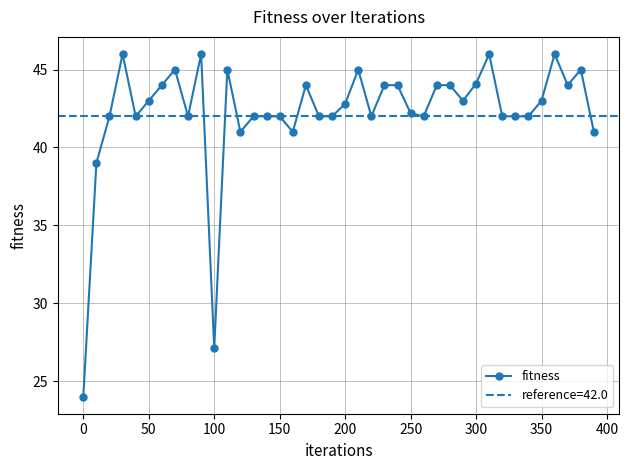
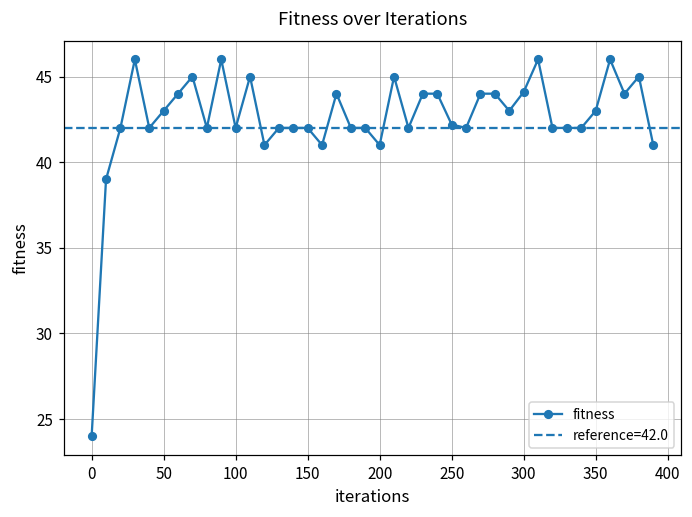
100: 27.1 -> 42.0
200: 42.8 -> 41.0
